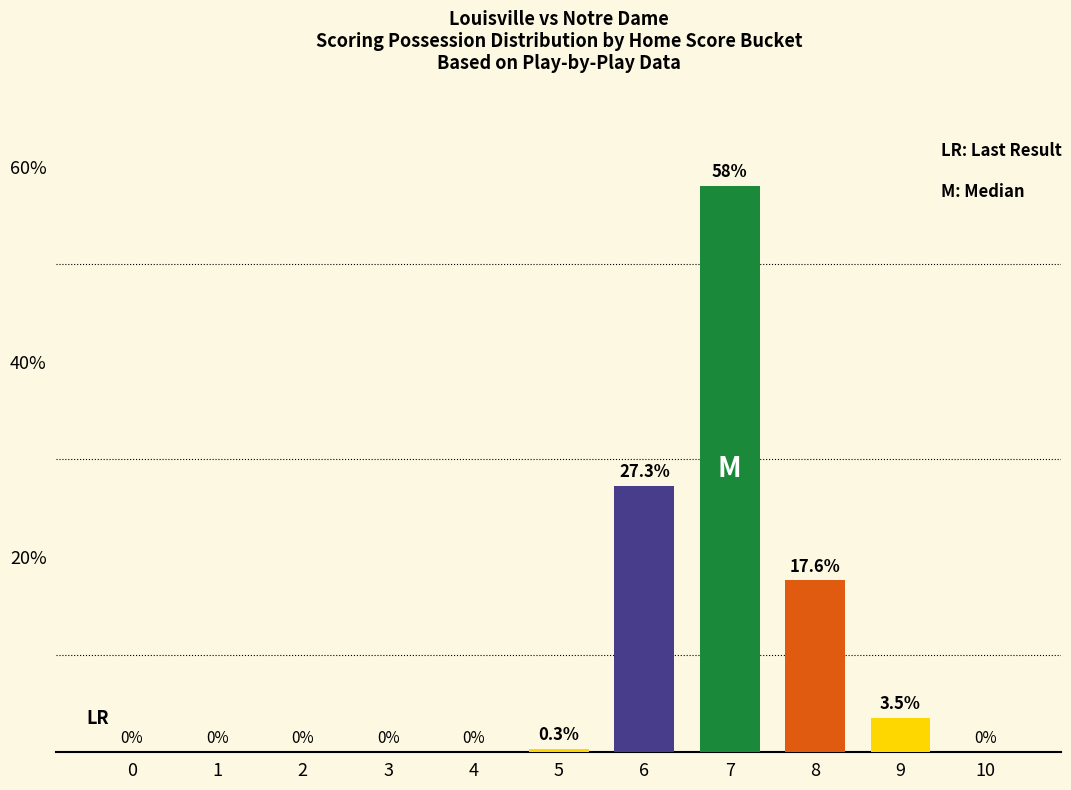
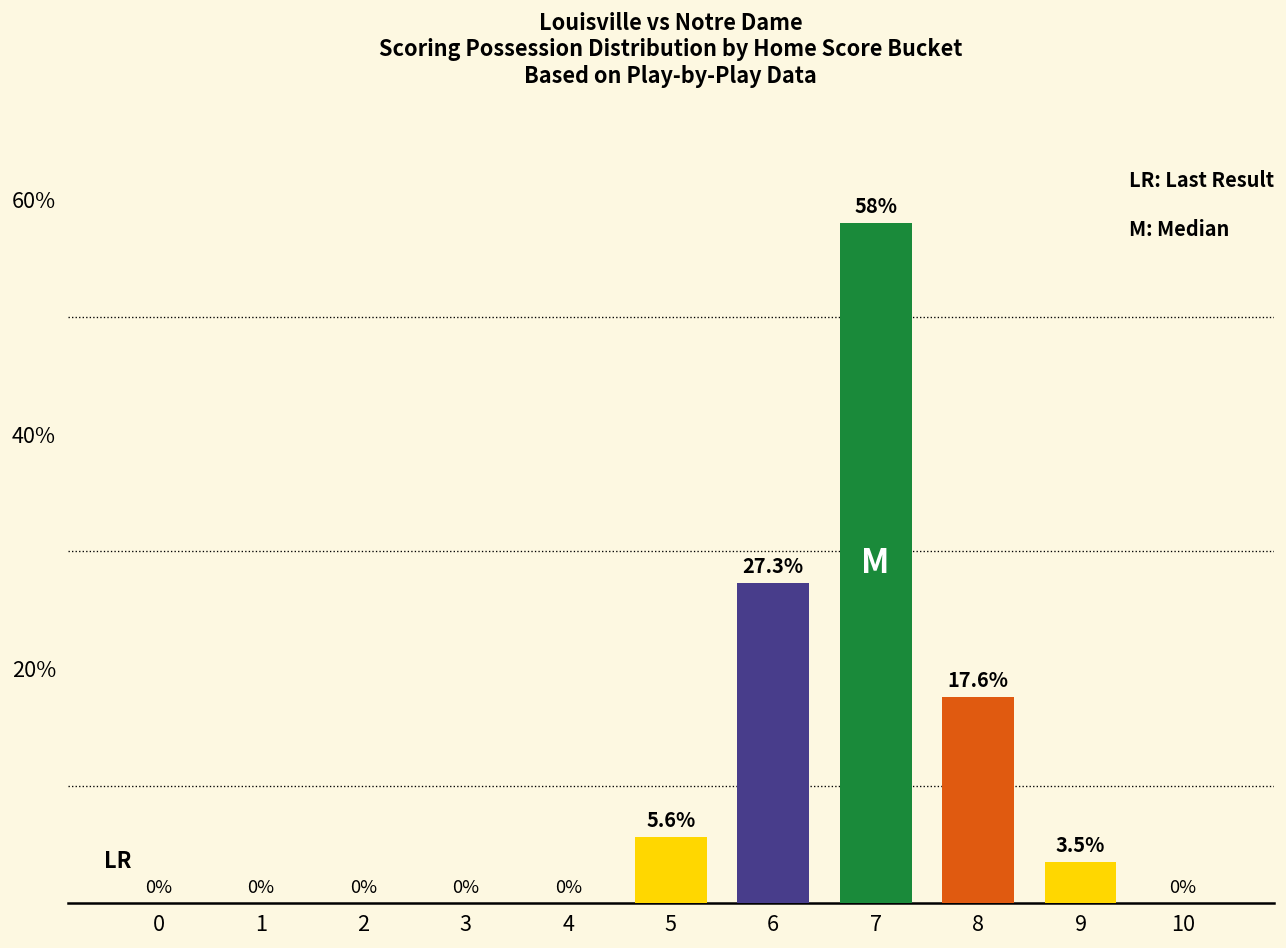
5: 0.3% -> 5.6%
